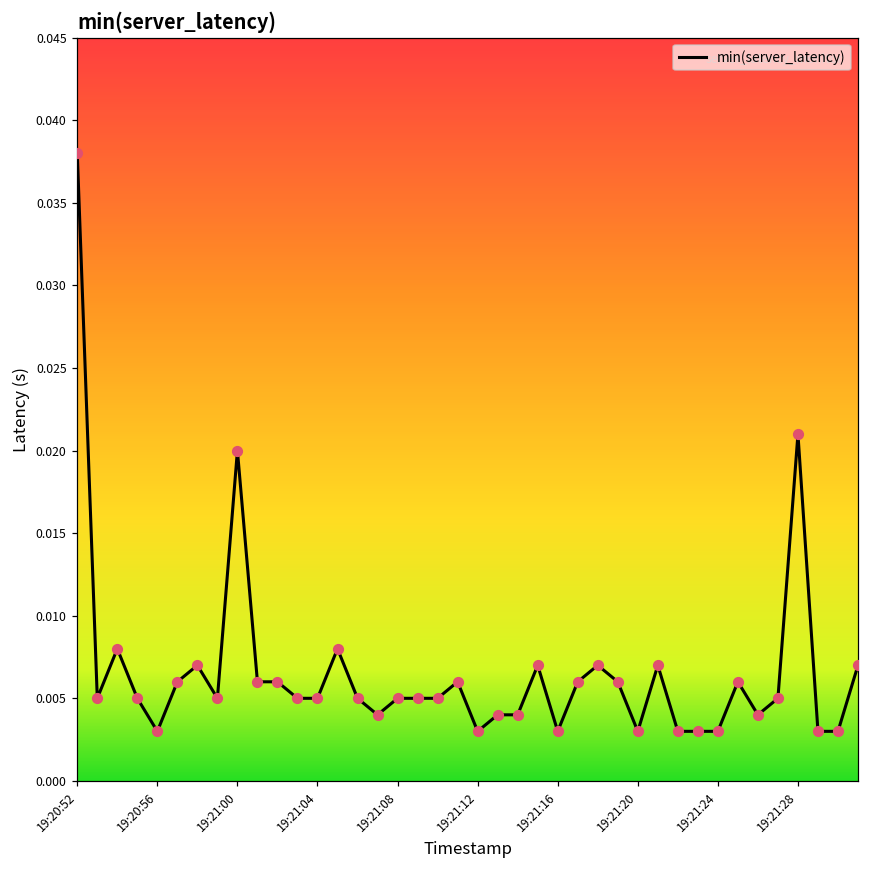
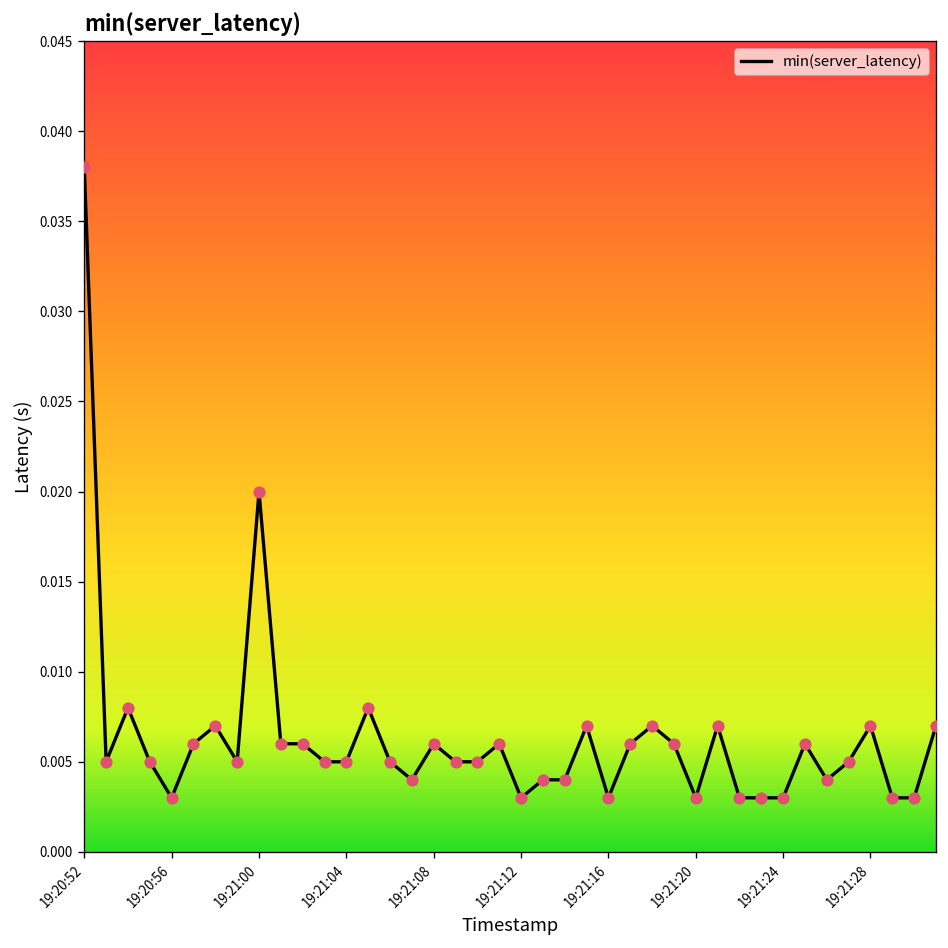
19:21:08: 0.005 -> 0.006
19:21:28: 0.021 -> 0.007
